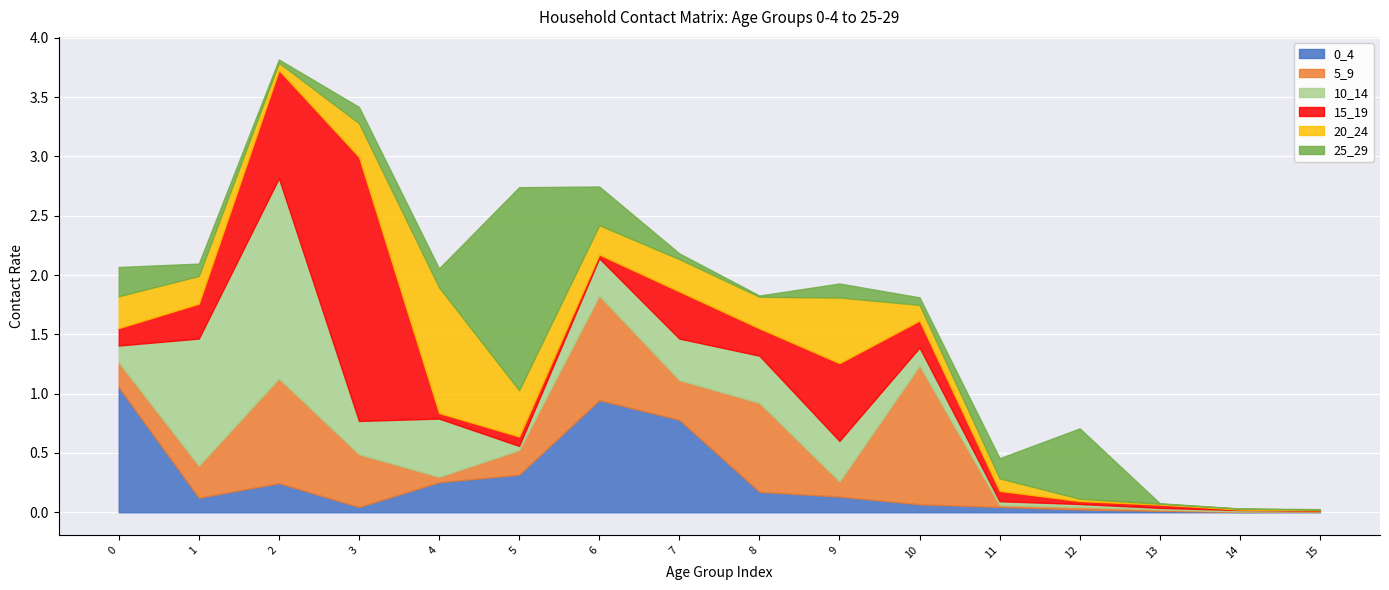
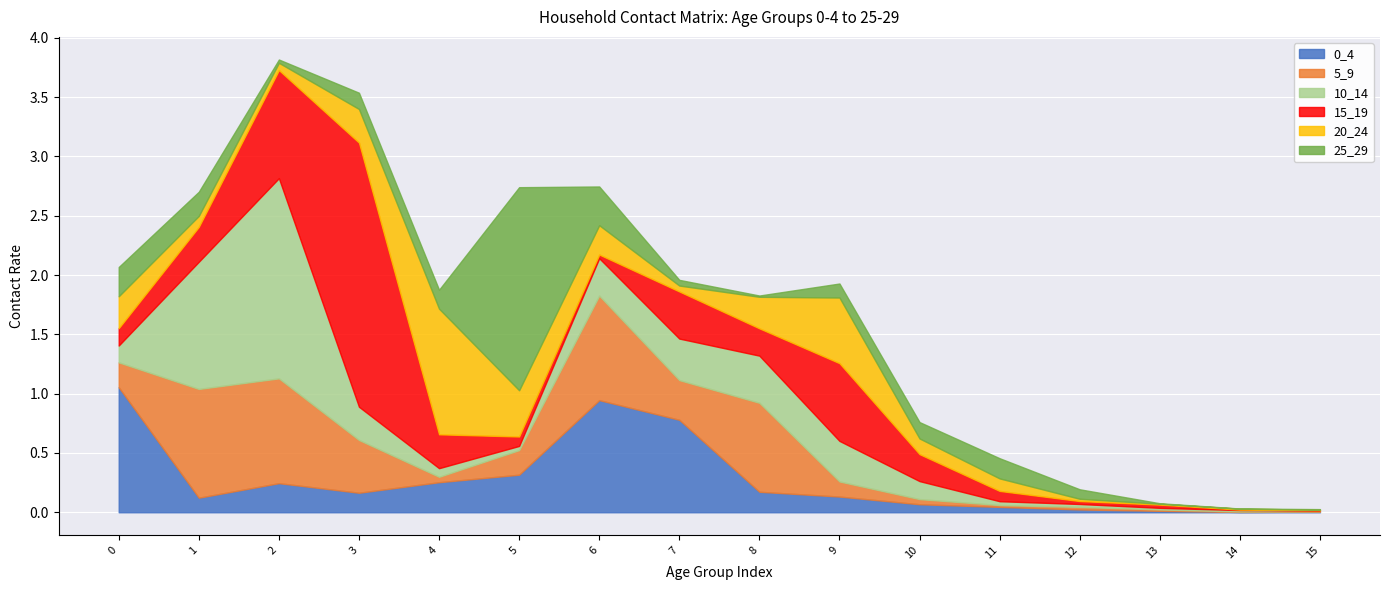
5_9, 1: 0.27 -> 0.92
20_24, 1: 0.23 -> 0.09
25_29, 1: 0.10 -> 0.20
0_4, 3: 0.04 -> 0.16
10_14, 4: 0.49 -> 0.07
15_19, 4: 0.05 -> 0.29
20_24, 7: 0.27 -> 0.05
5_9, 10: 1.17 -> 0.04
25_29, 10: 0.06 -> 0.14
25_29, 12: 0.59 -> 0.08
